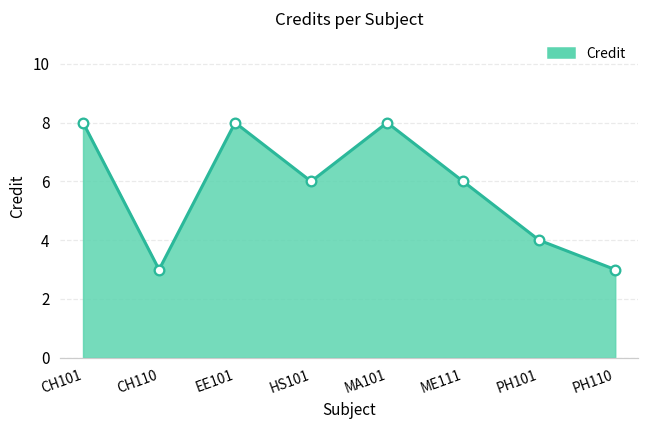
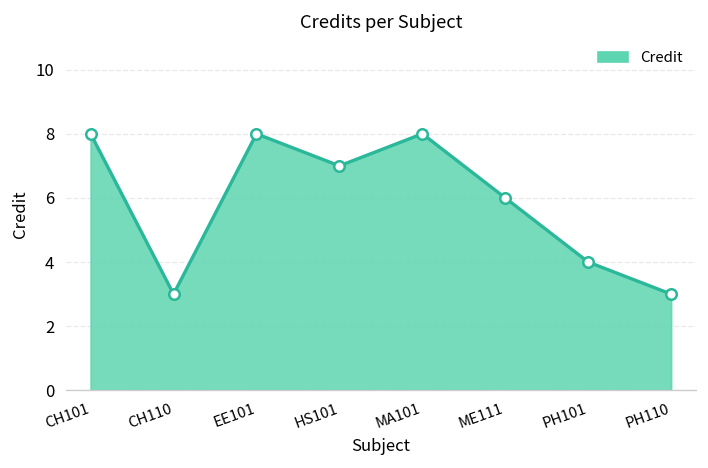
HS101: 6 -> 7
